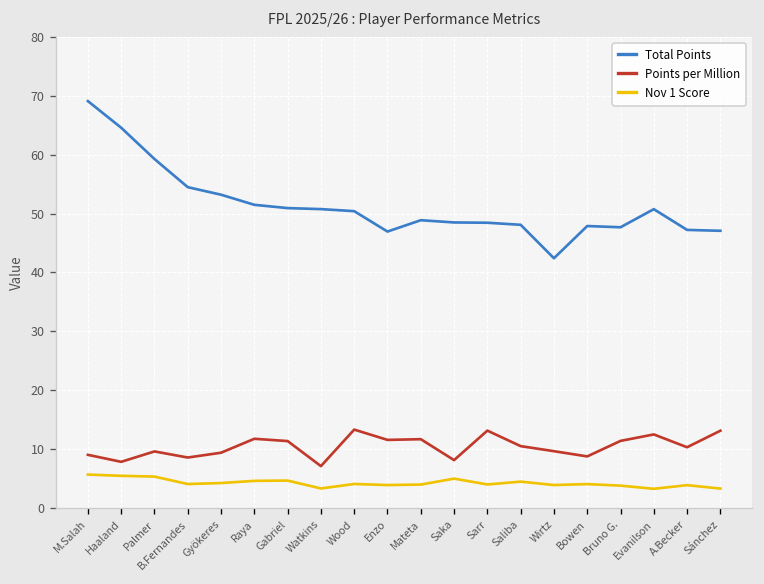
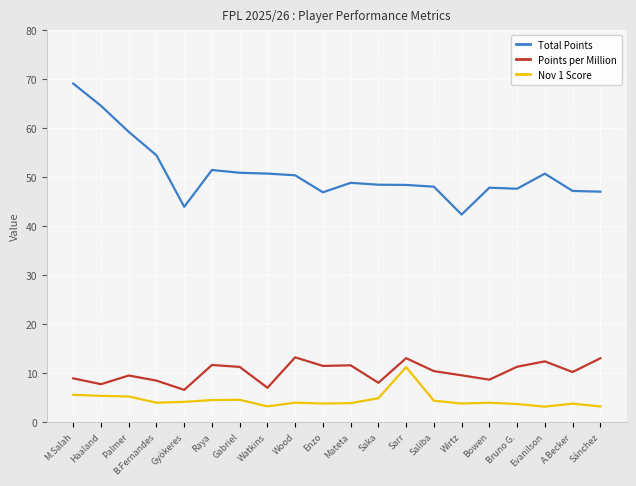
Total Points, Gyökeres: 53 -> 44
Points per Million, Gyökeres: 9 -> 7
Nov 1 Score, Sarr: 4 -> 11
